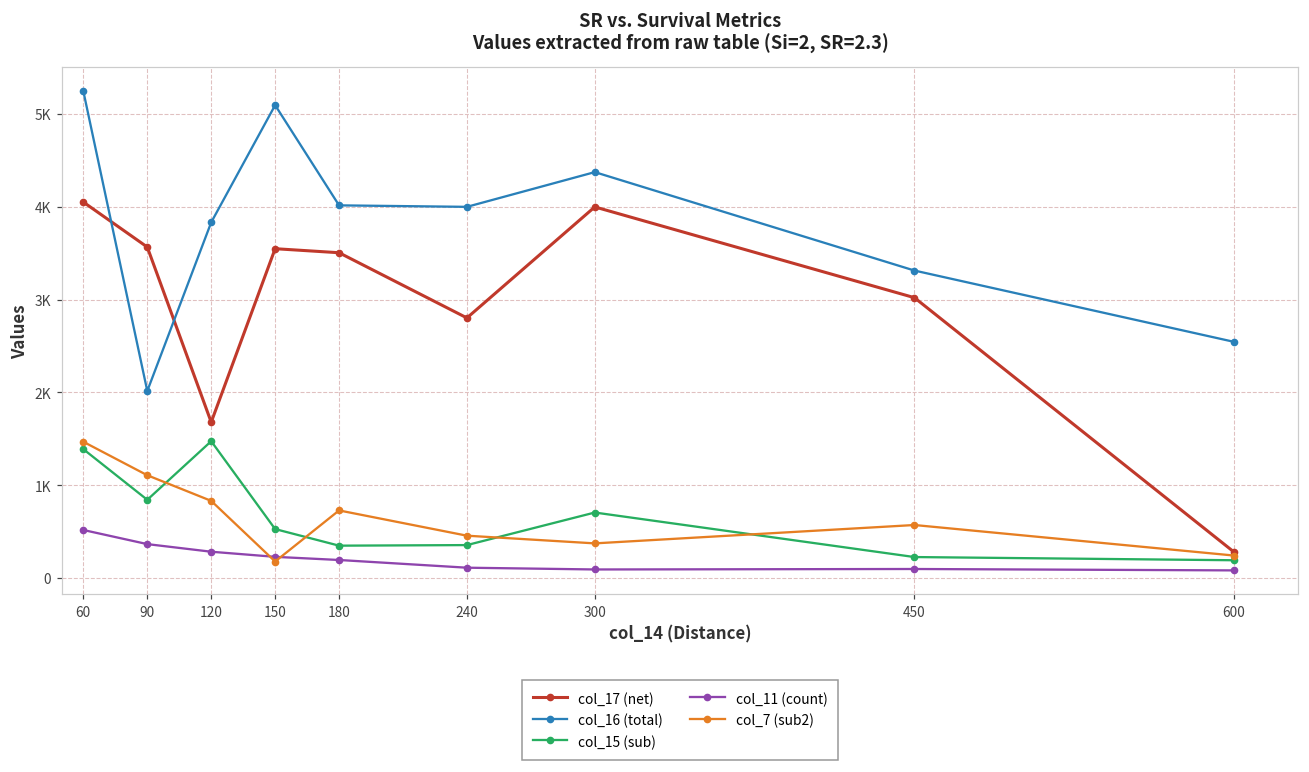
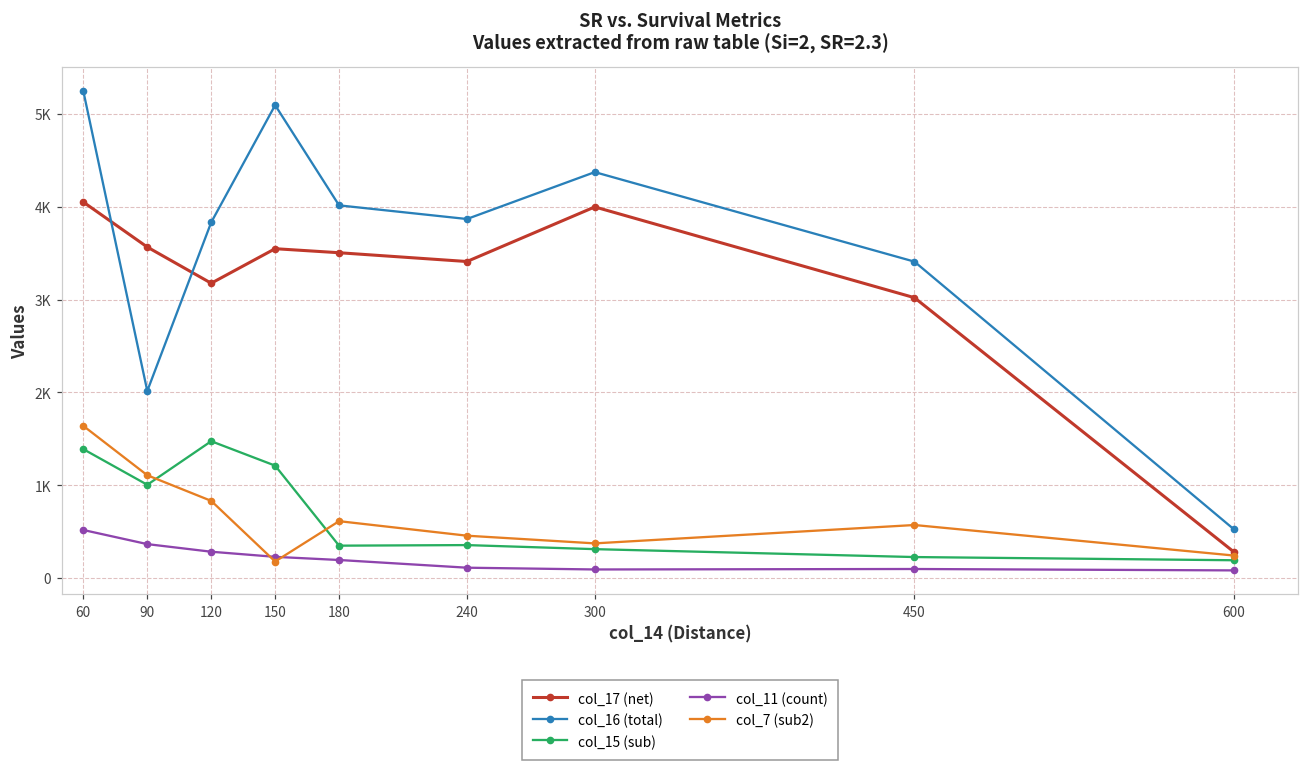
col_7 (sub2), 60: 1500 -> 1600
col_15 (sub), 90: 800 -> 1000
col_17 (net), 120: 1700 -> 3200
col_15 (sub), 150: 500 -> 1200
col_7 (sub2), 180: 700 -> 600
col_17 (net), 240: 2800 -> 3400
col_16 (total), 240: 4000 -> 3900
col_15 (sub), 300: 700 -> 300
col_16 (total), 450: 3300 -> 3400
col_16 (total), 600: 2500 -> 500
